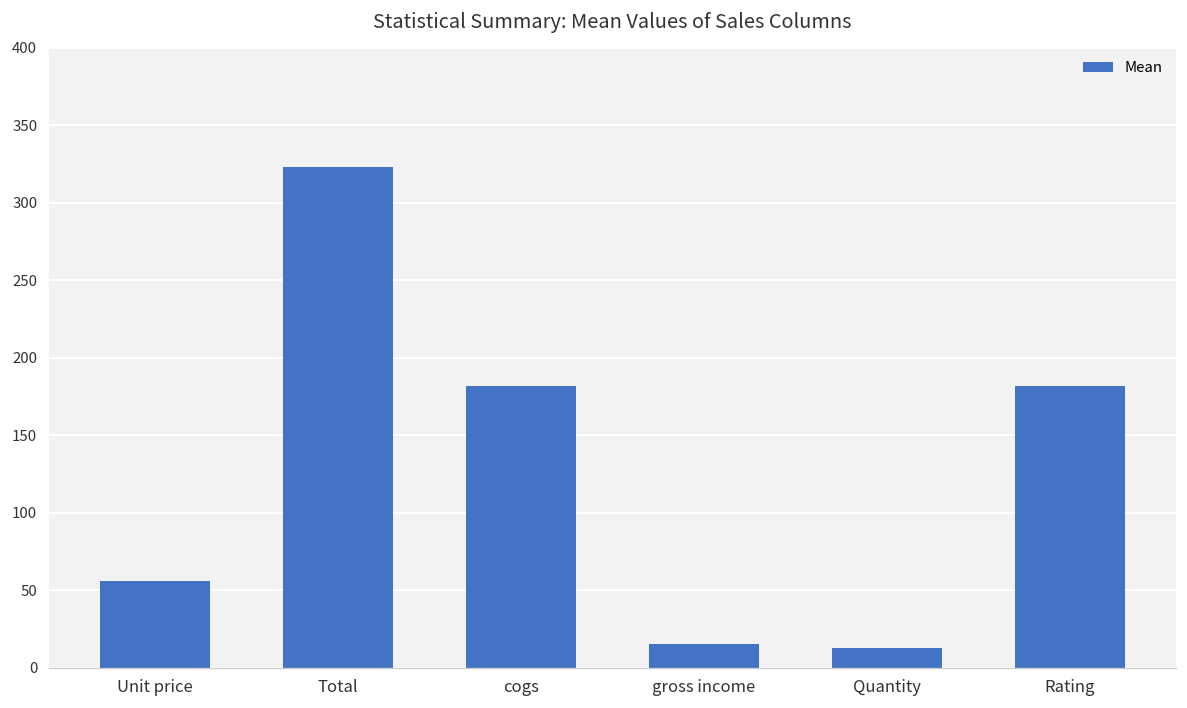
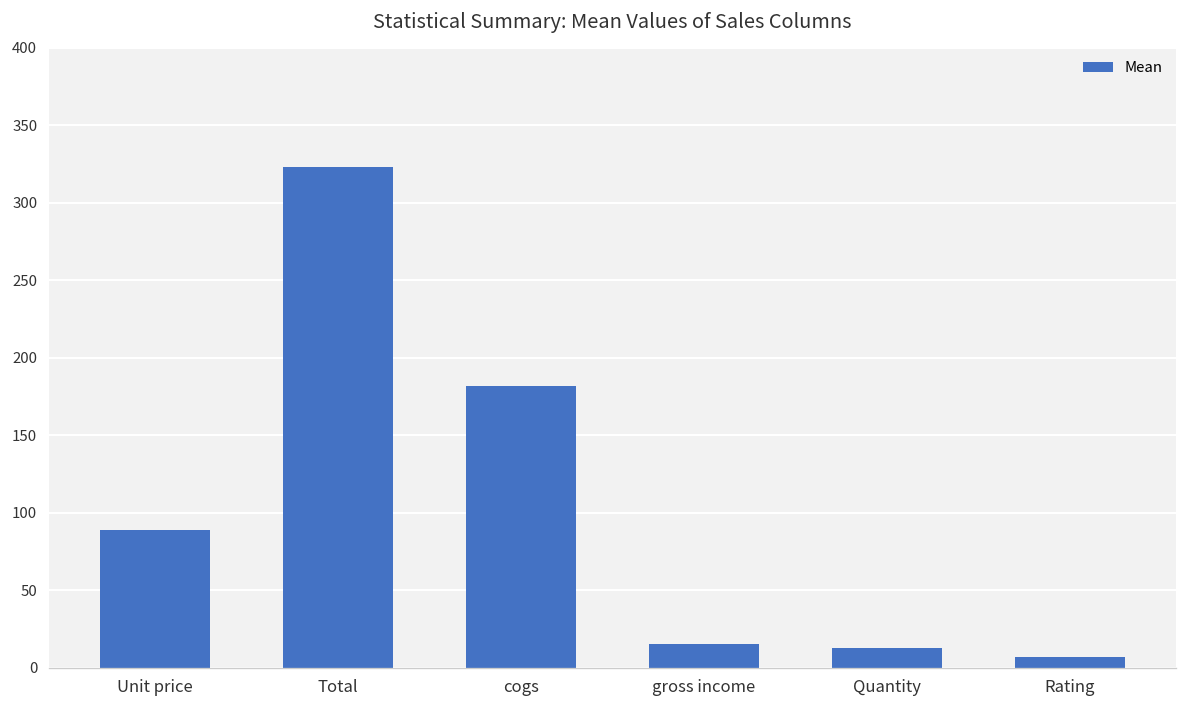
Unit price: 56 -> 89
Rating: 181 -> 7
